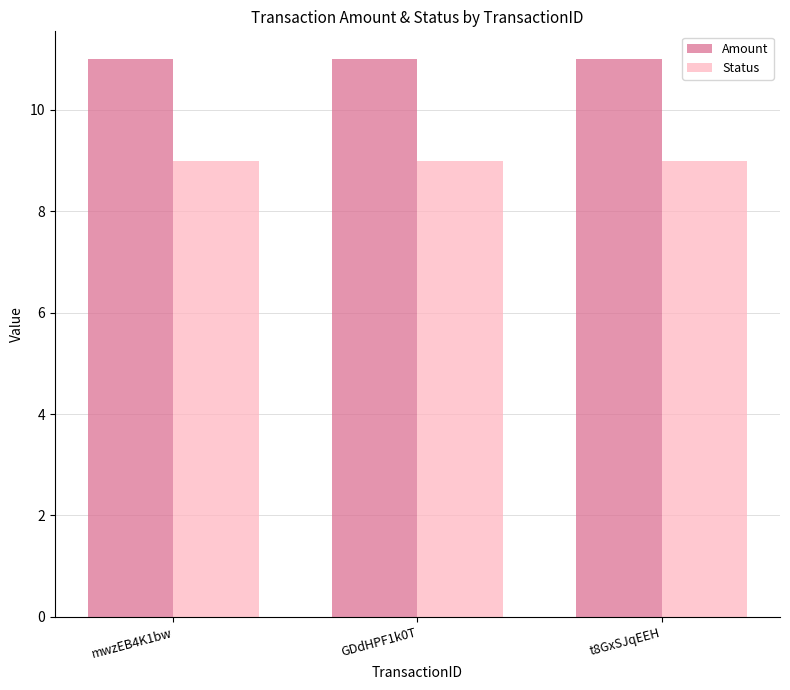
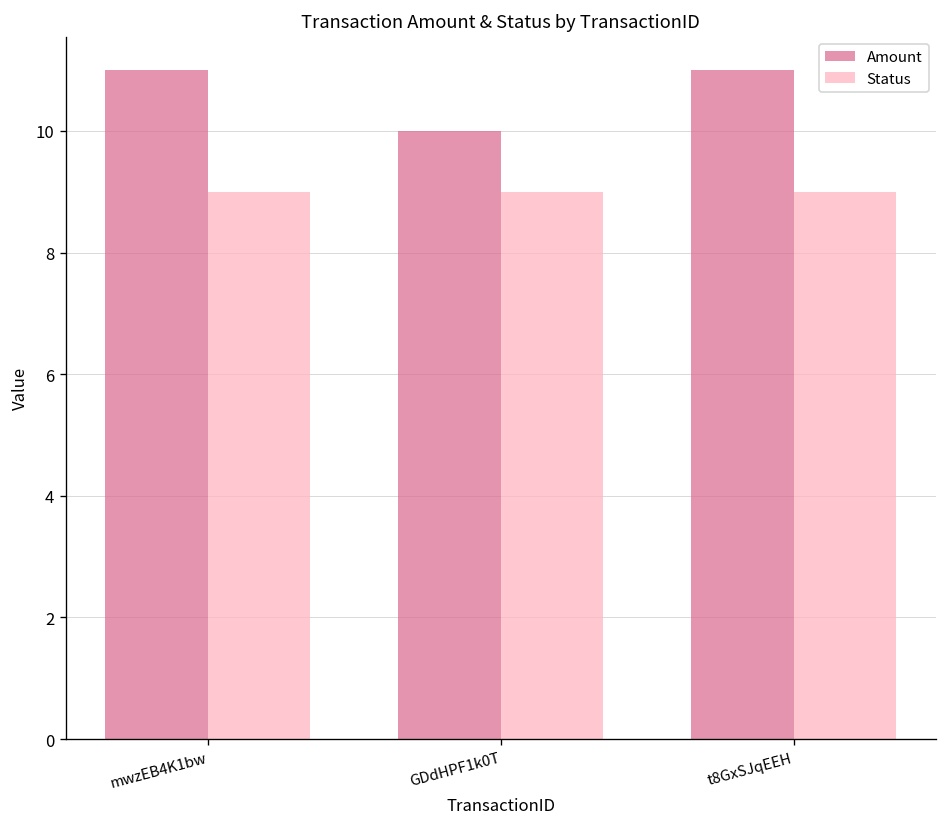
Amount, GDdHPF1k0T: 11 -> 10
